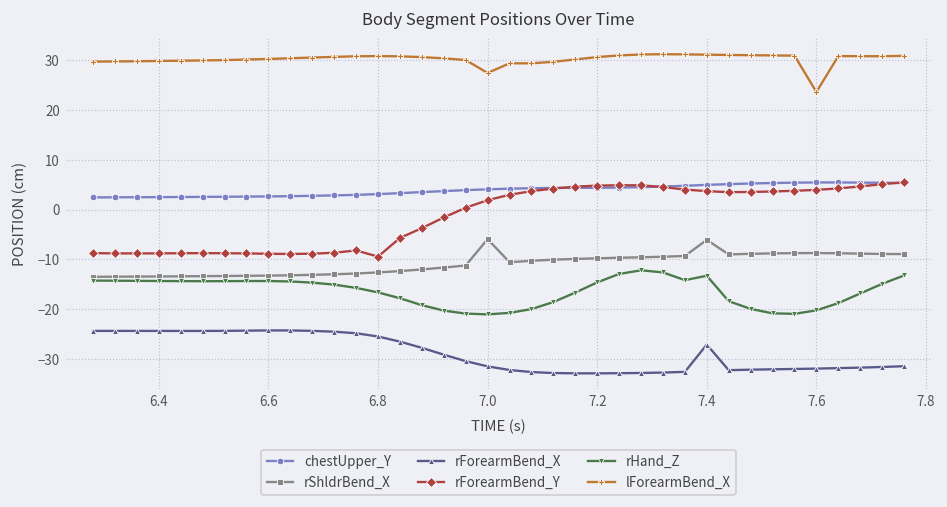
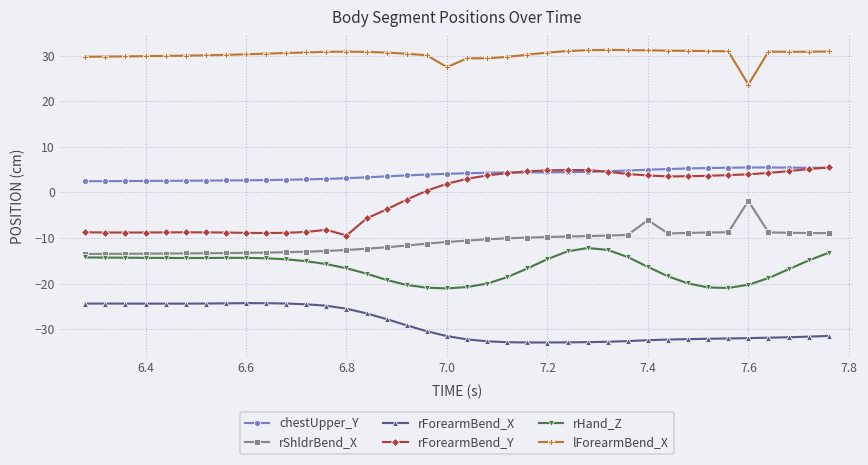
rShldrBend_X, 7.0: -6 -> -11
rForearmBend_X, 7.4: -27 -> -32
rHand_Z, 7.4: -13 -> -16
rShldrBend_X, 7.6: -9 -> -2
